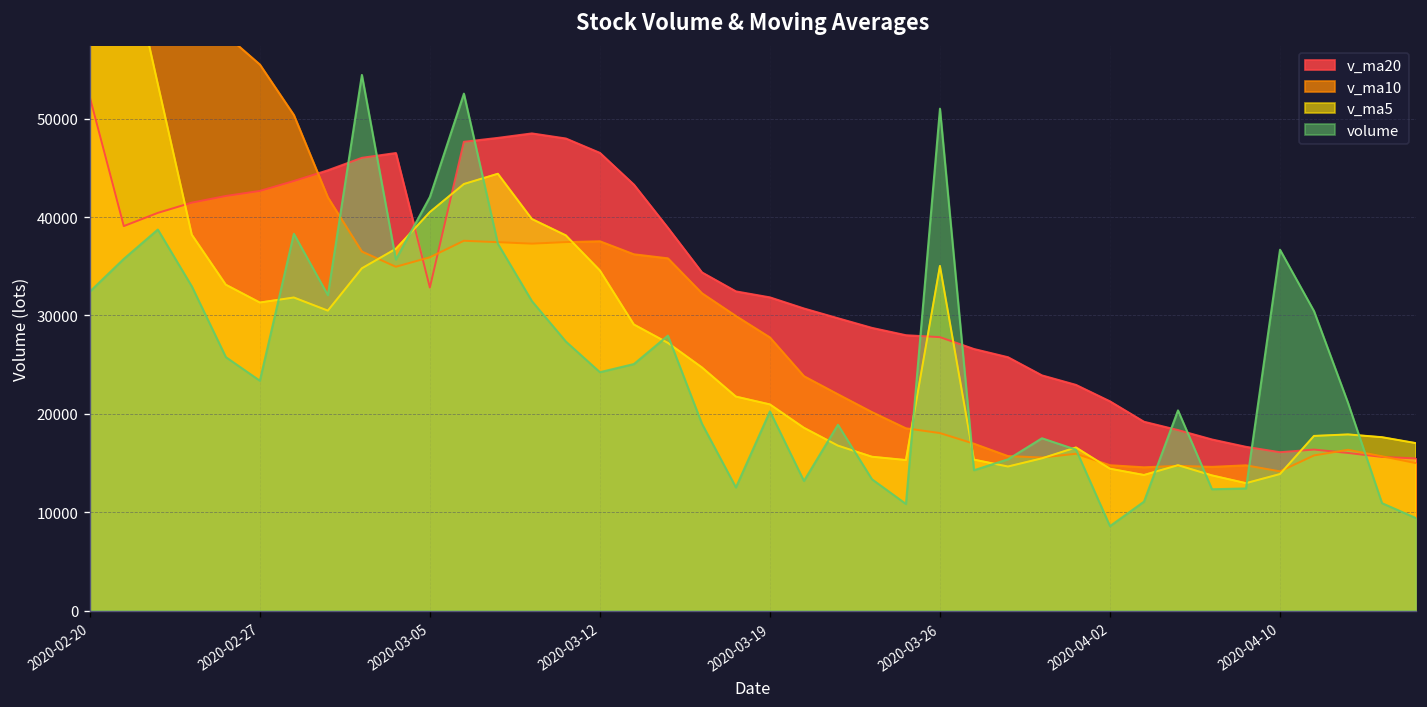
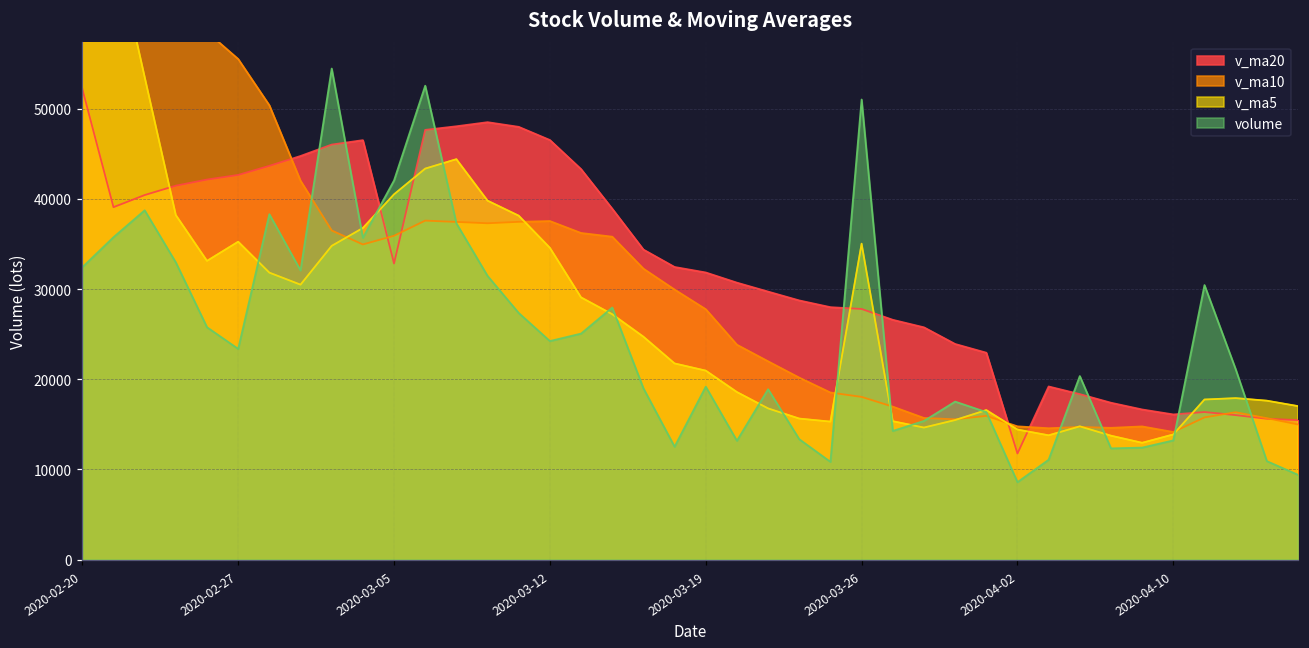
v_ma5, 2020-02-27: 31000 -> 35000
volume, 2020-03-19: 20000 -> 19000
v_ma20, 2020-04-02: 21000 -> 12000
volume, 2020-04-10: 37000 -> 13000
